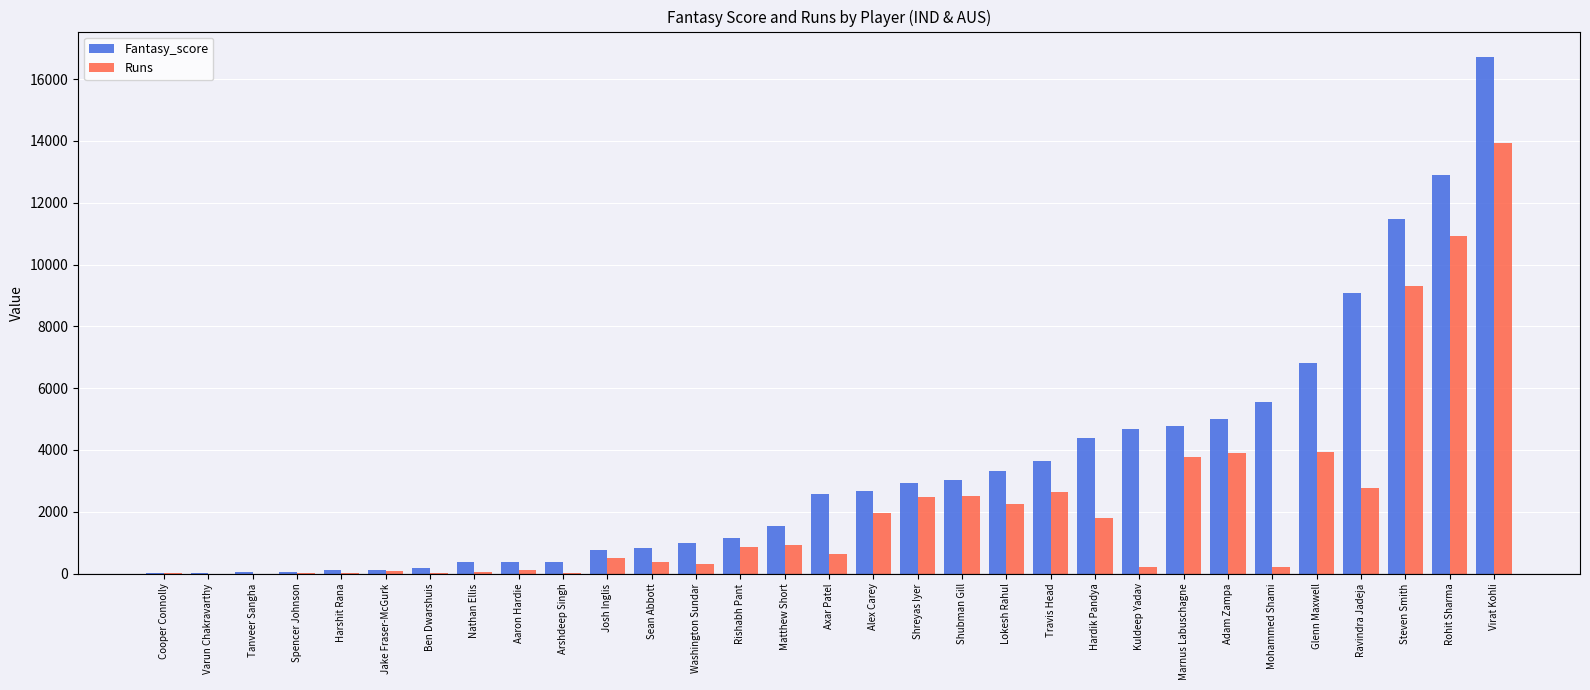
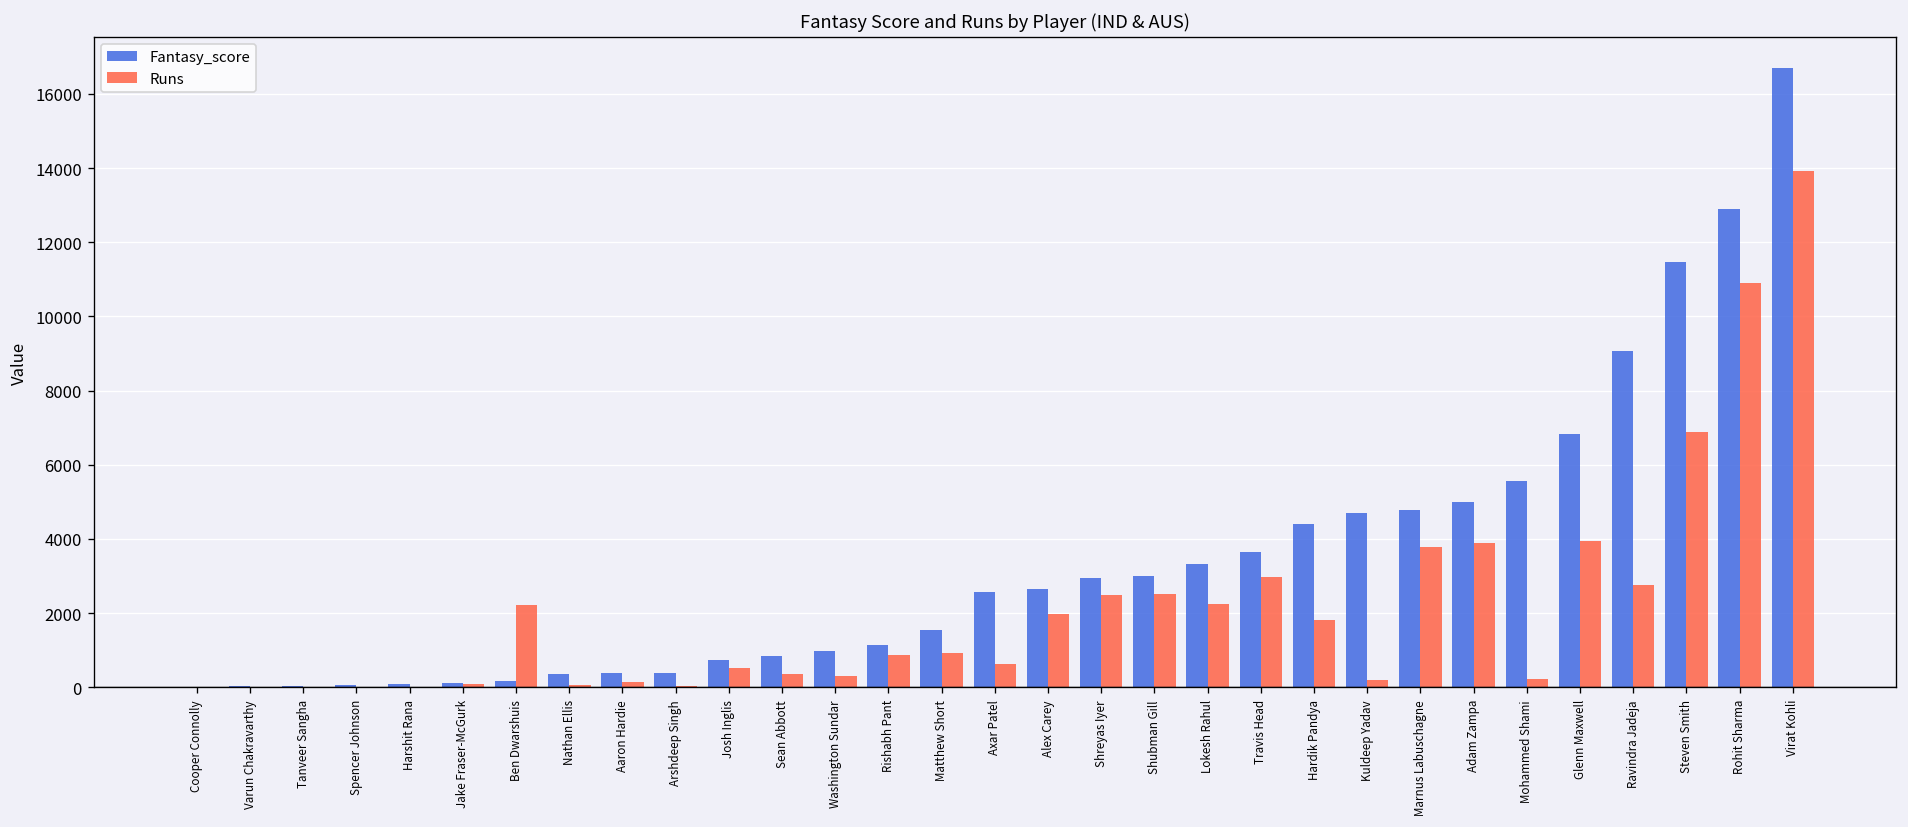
Runs, Ben Dwarshuis: 0 -> 2200
Runs, Travis Head: 2600 -> 3000
Runs, Steven Smith: 9300 -> 6900
